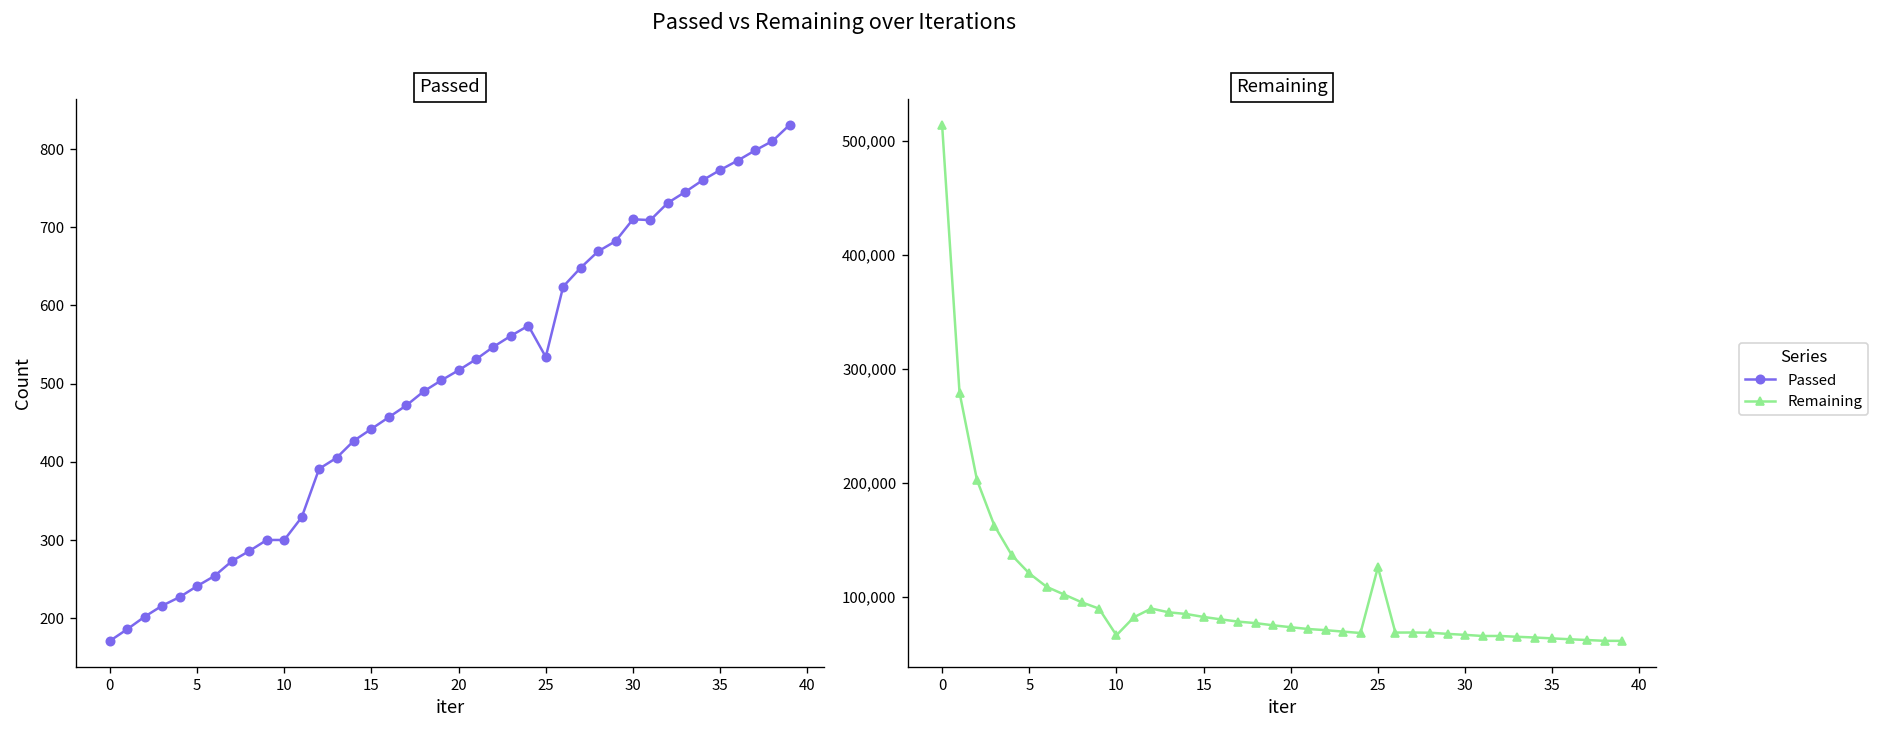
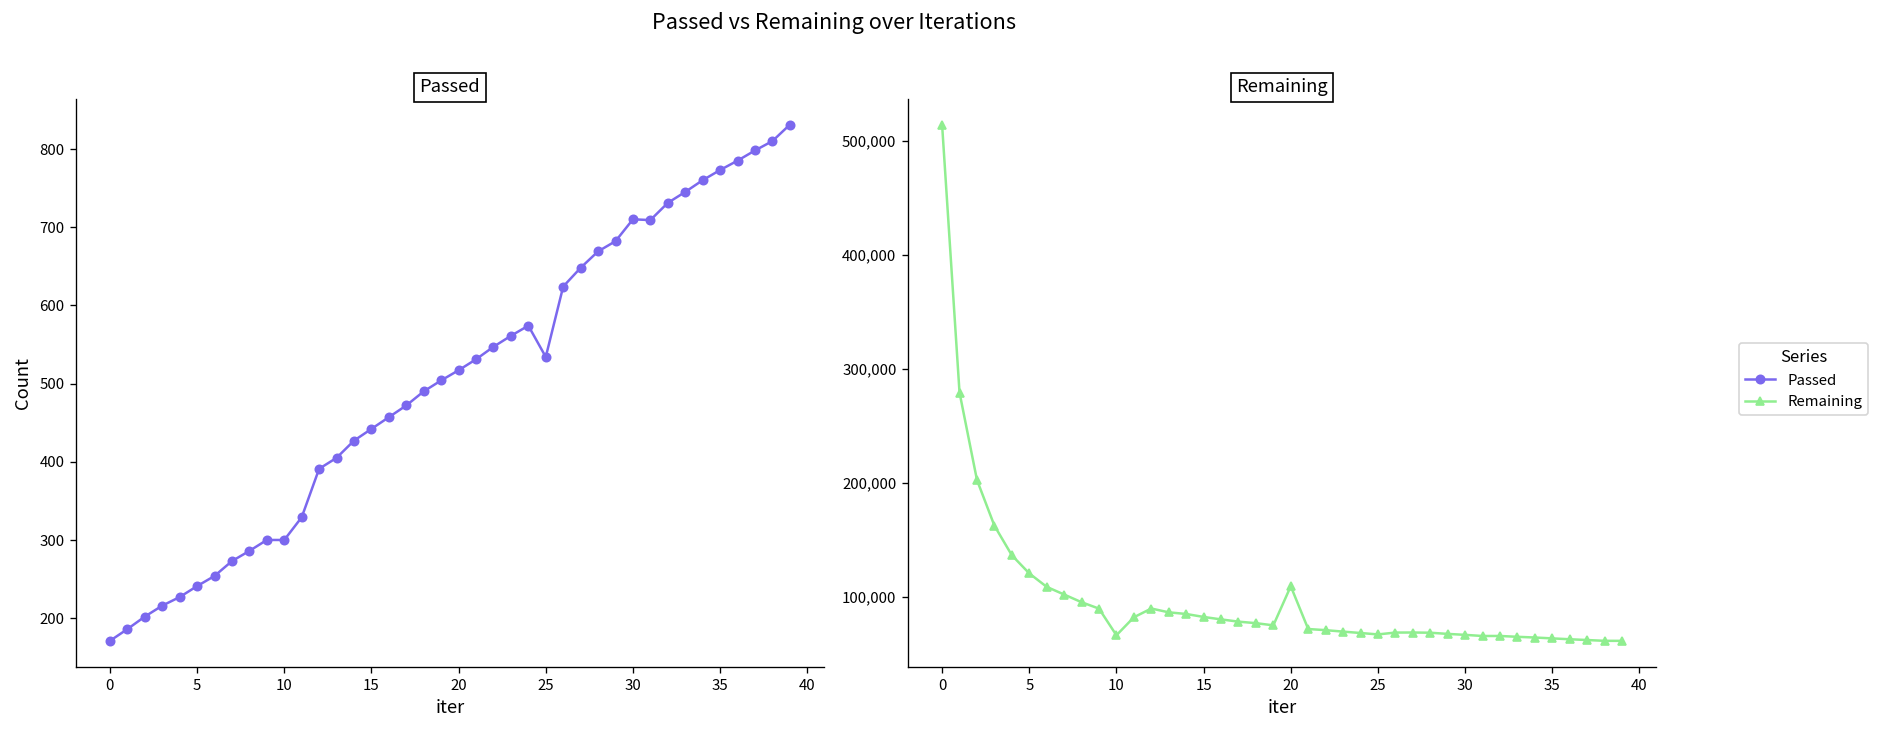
Remaining, 20: 70,000 -> 110,000
Remaining, 25: 130,000 -> 70,000
